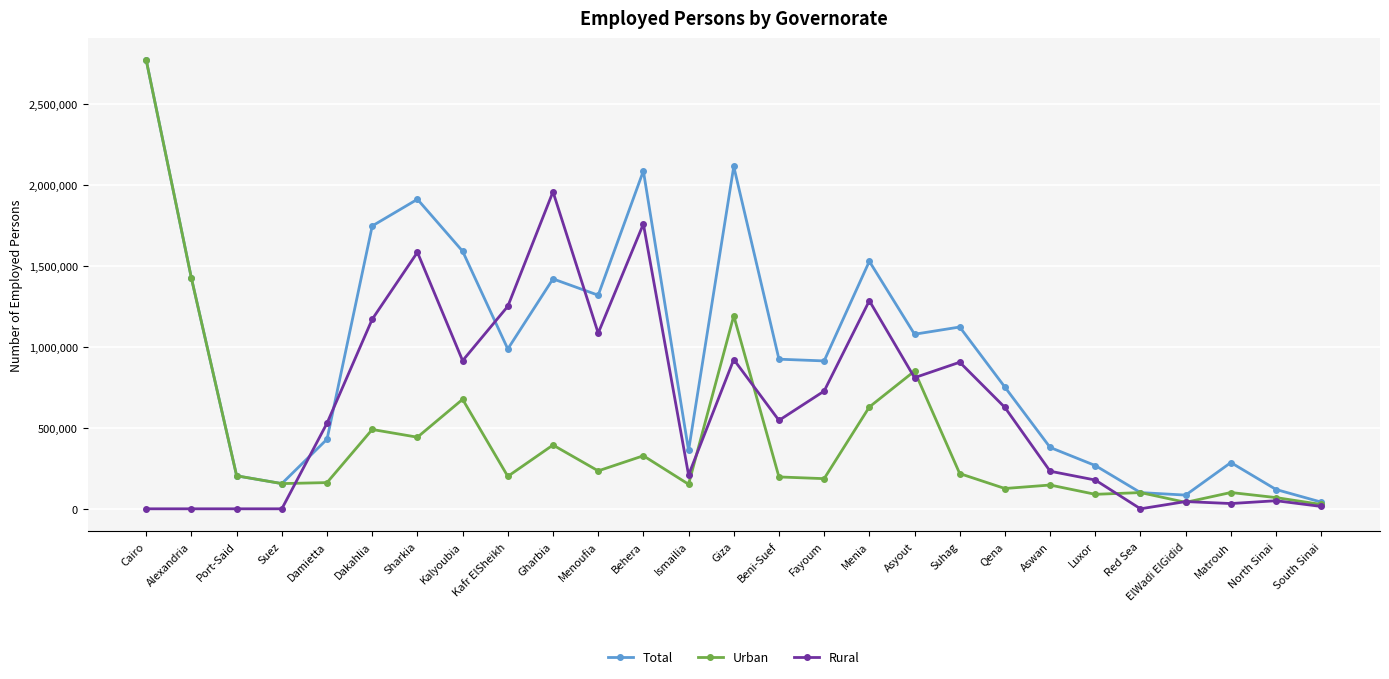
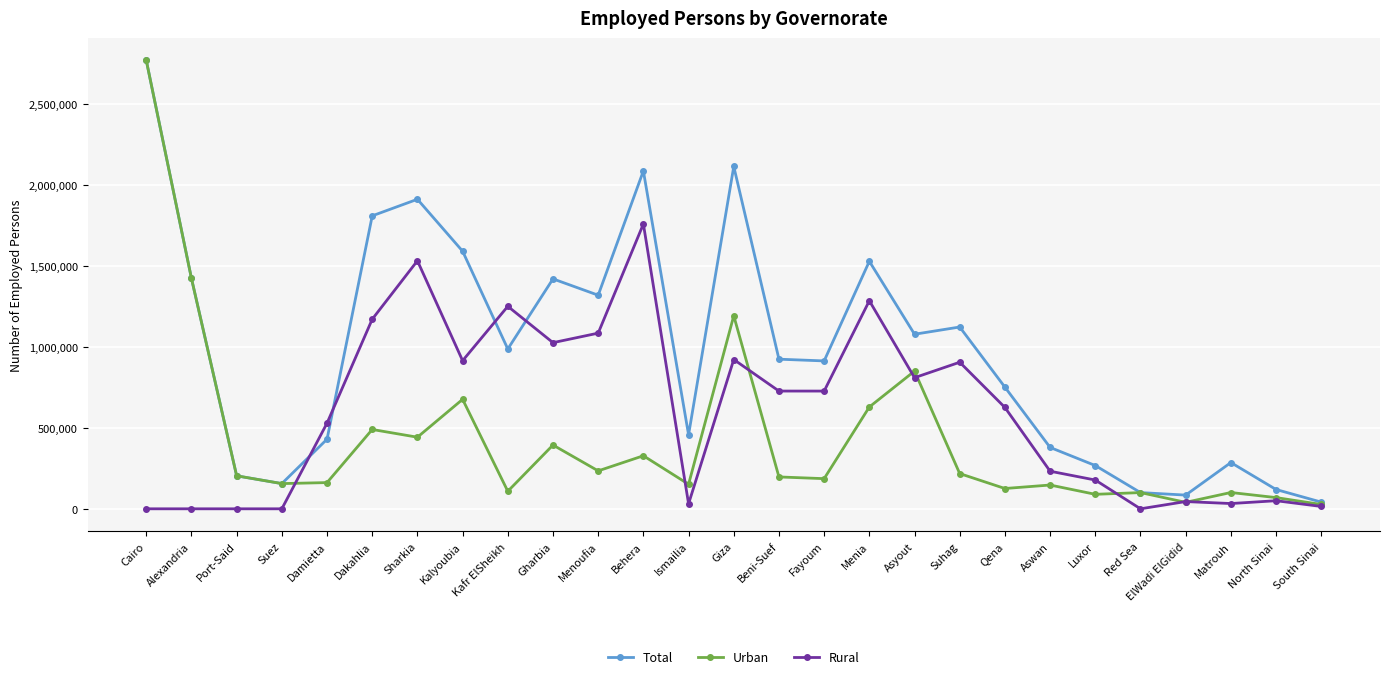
Total, Dakahlia: 1,750,000 -> 1,810,000
Rural, Sharkia: 1,580,000 -> 1,530,000
Urban, Kafr ElSheikh: 200,000 -> 110,000
Rural, Gharbia: 1,960,000 -> 1,030,000
Total, Ismailia: 360,000 -> 460,000
Rural, Ismailia: 210,000 -> 30,000
Rural, Beni-Suef: 550,000 -> 730,000
